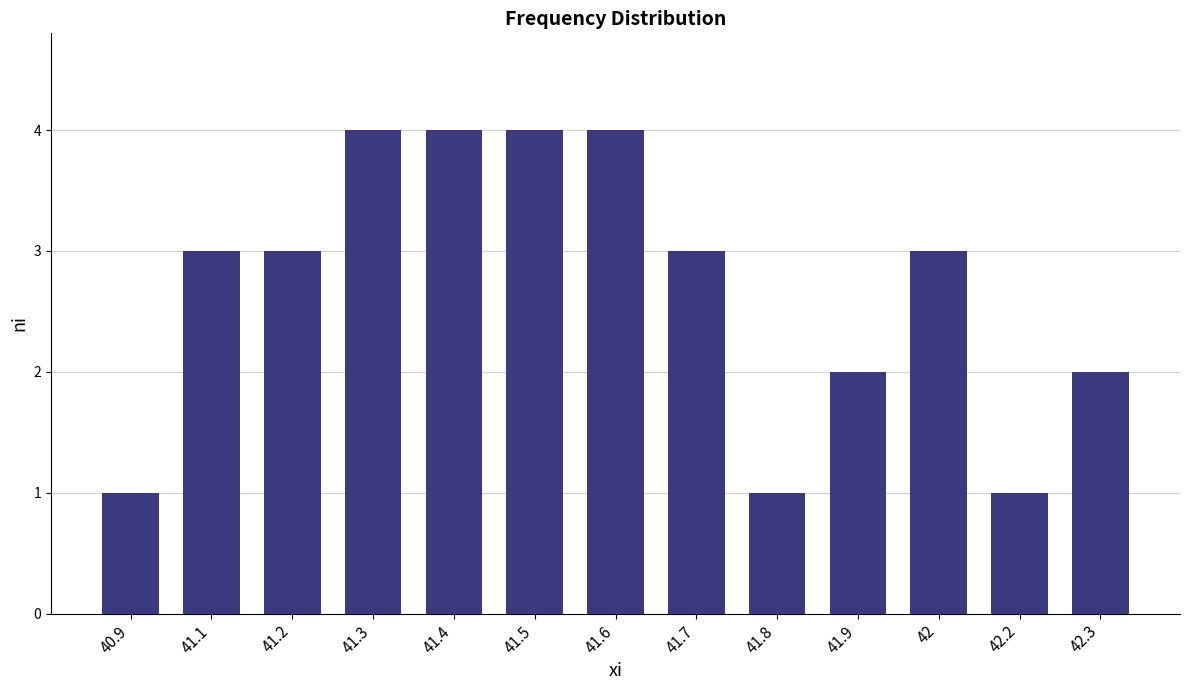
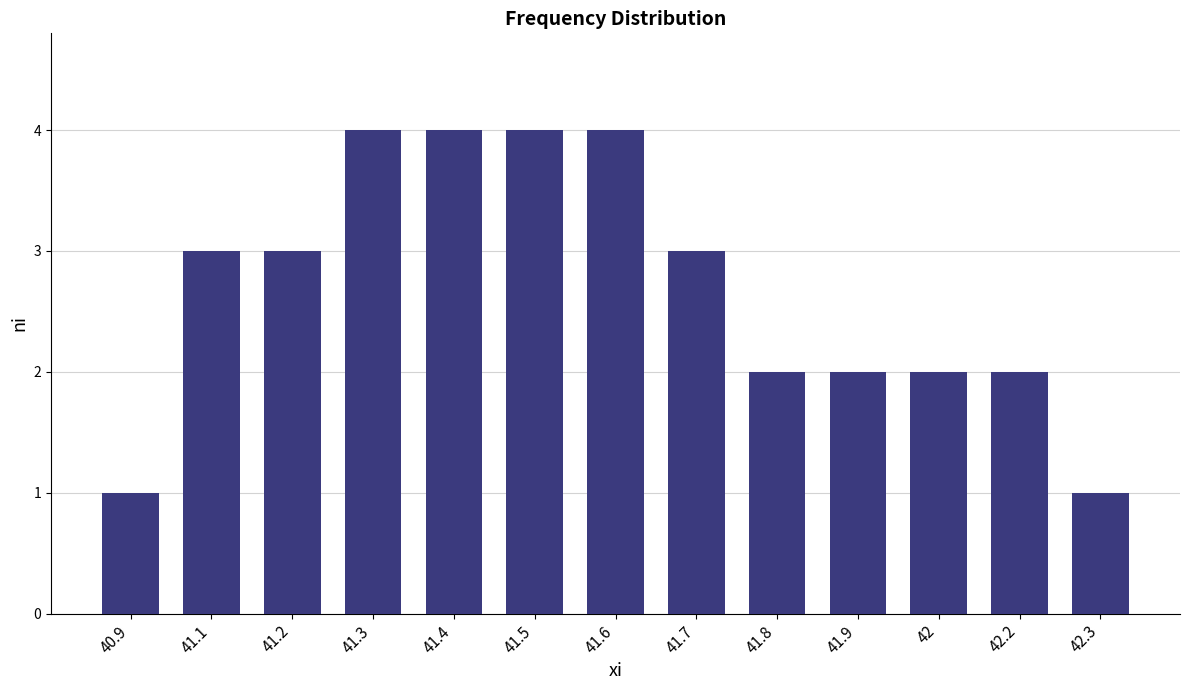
41.8: 1 -> 2
42: 3 -> 2
42.2: 1 -> 2
42.3: 2 -> 1
